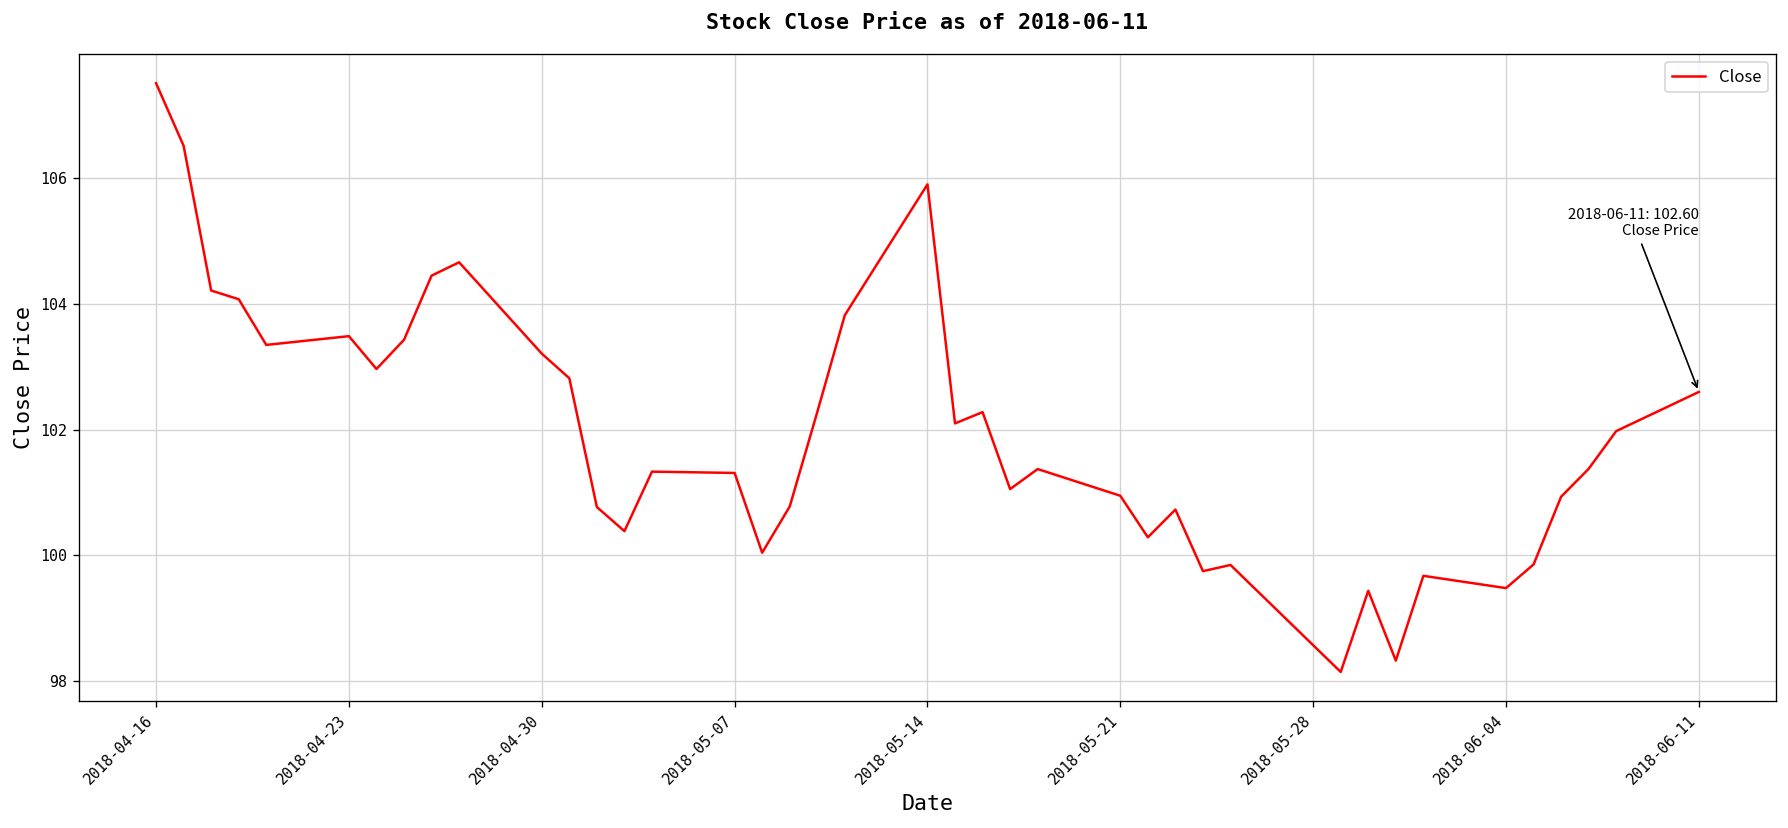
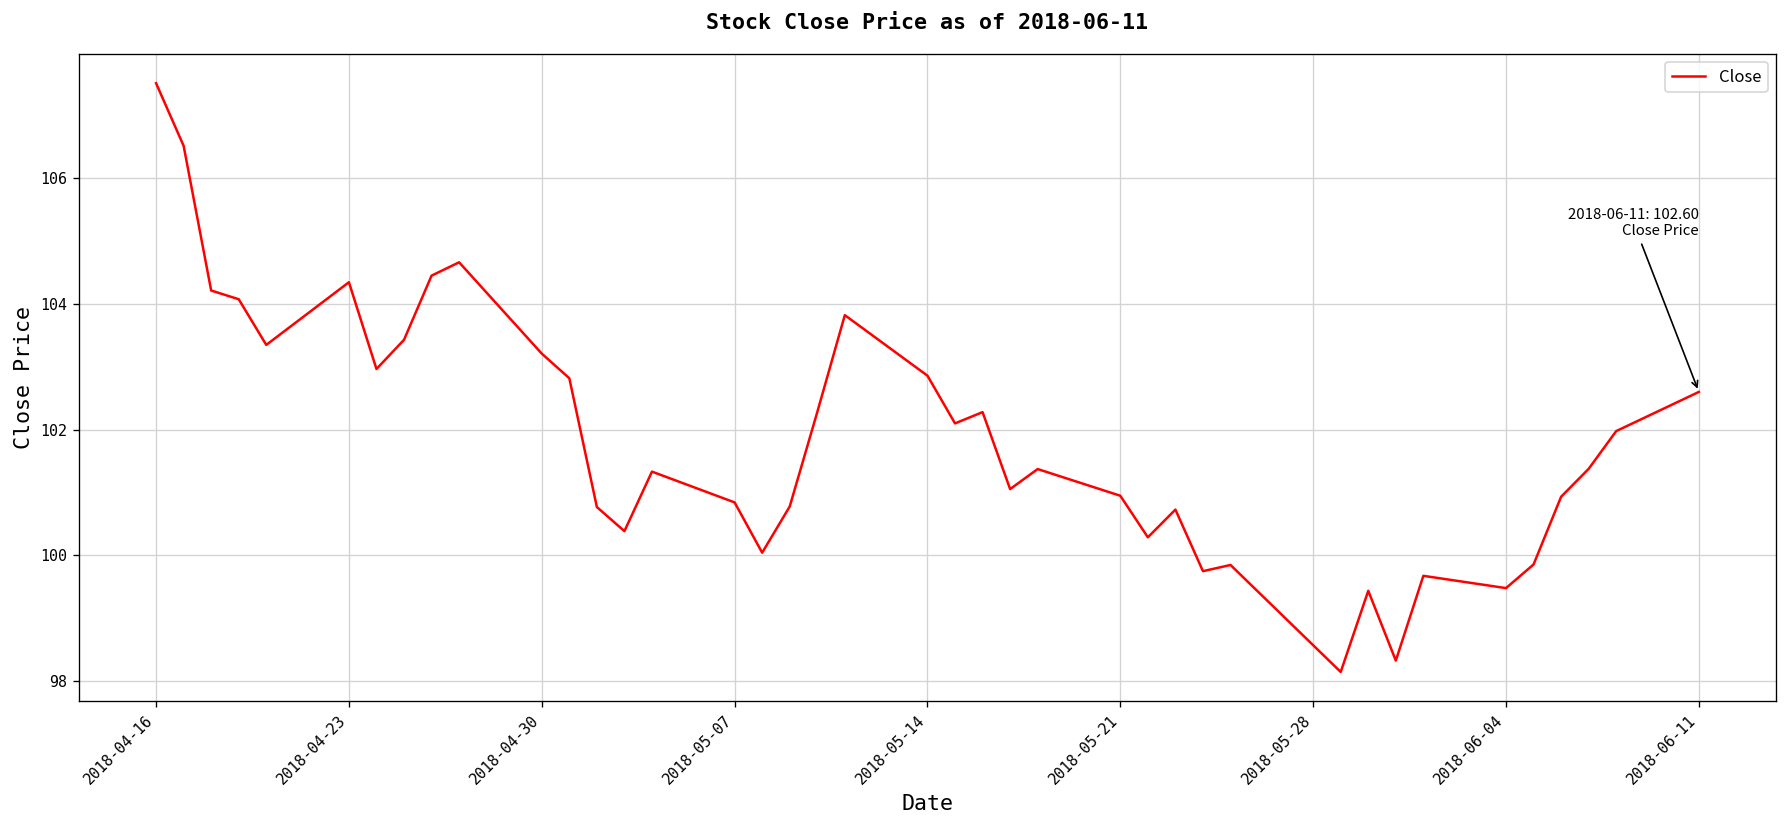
2018-04-23: 103.5 -> 104.3
2018-05-07: 101.3 -> 100.8
2018-05-14: 105.9 -> 102.9
